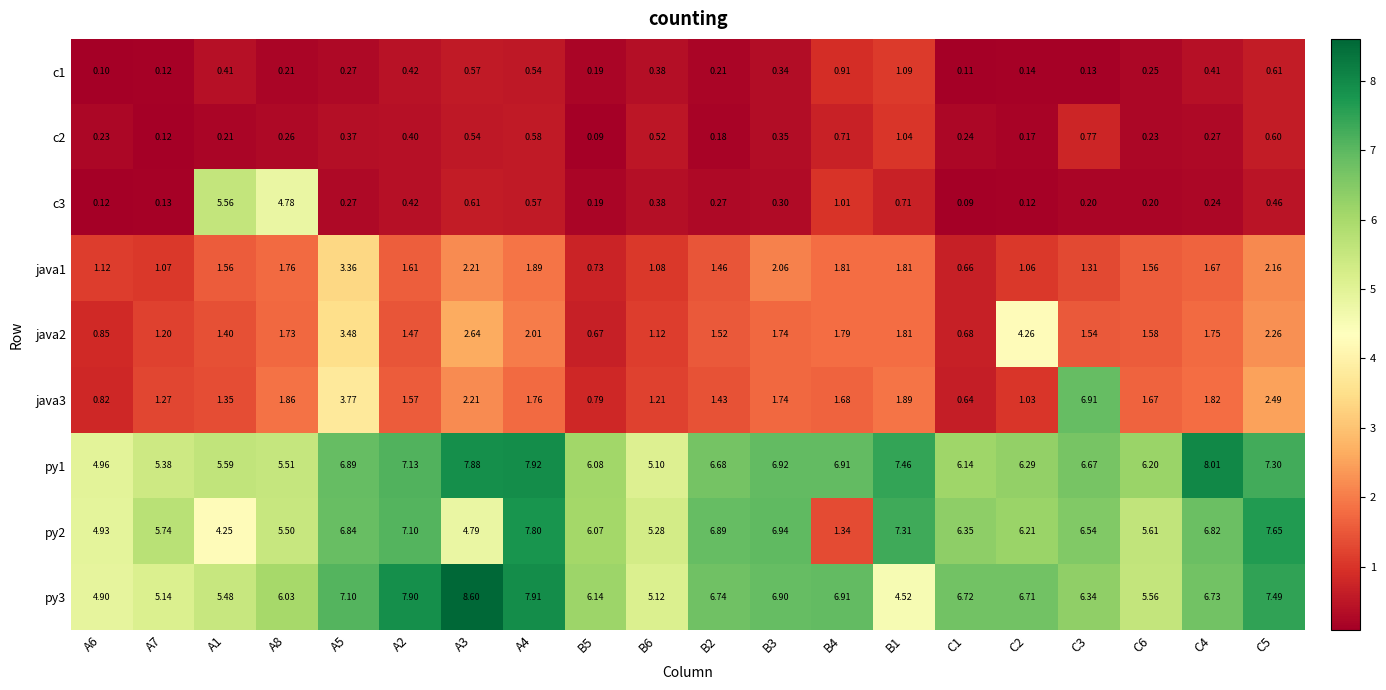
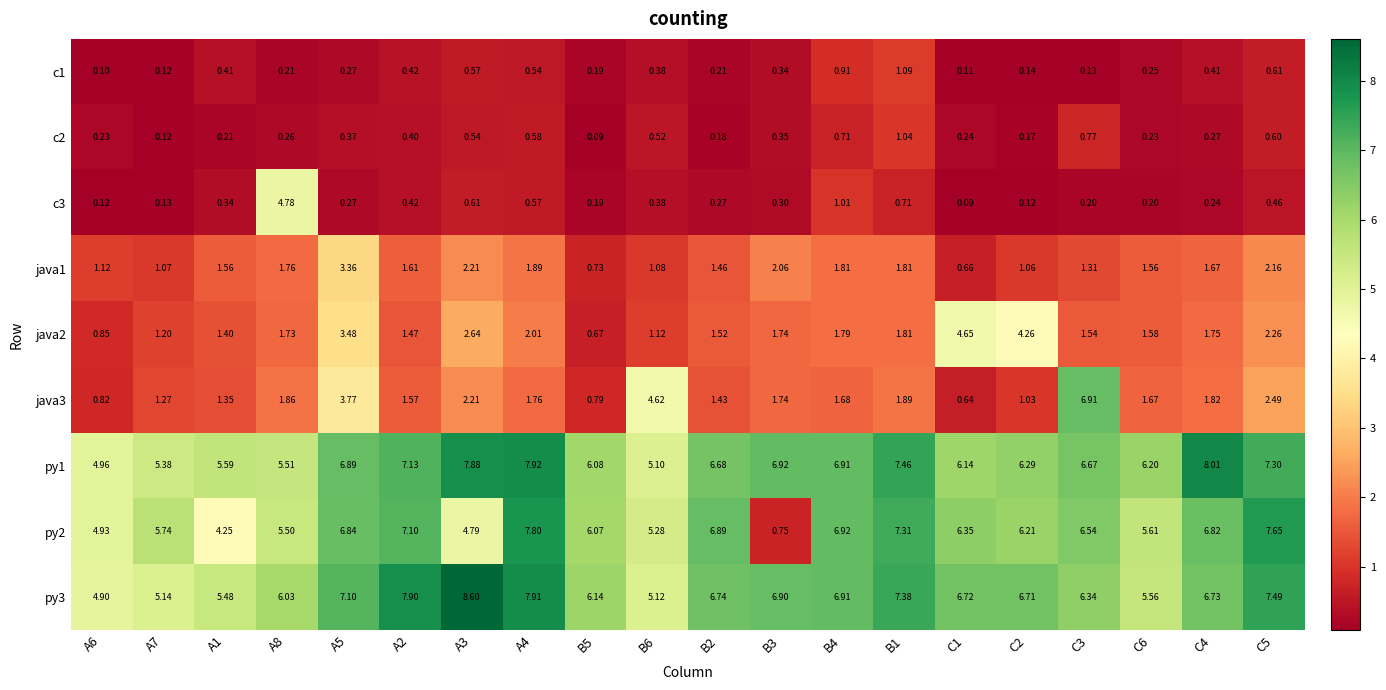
c3, A1: 5.56 -> 0.34
java2, C1: 0.68 -> 4.65
java3, B6: 1.21 -> 4.62
py2, B3: 6.94 -> 0.75
py2, B4: 1.34 -> 6.92
py3, B1: 4.52 -> 7.38
